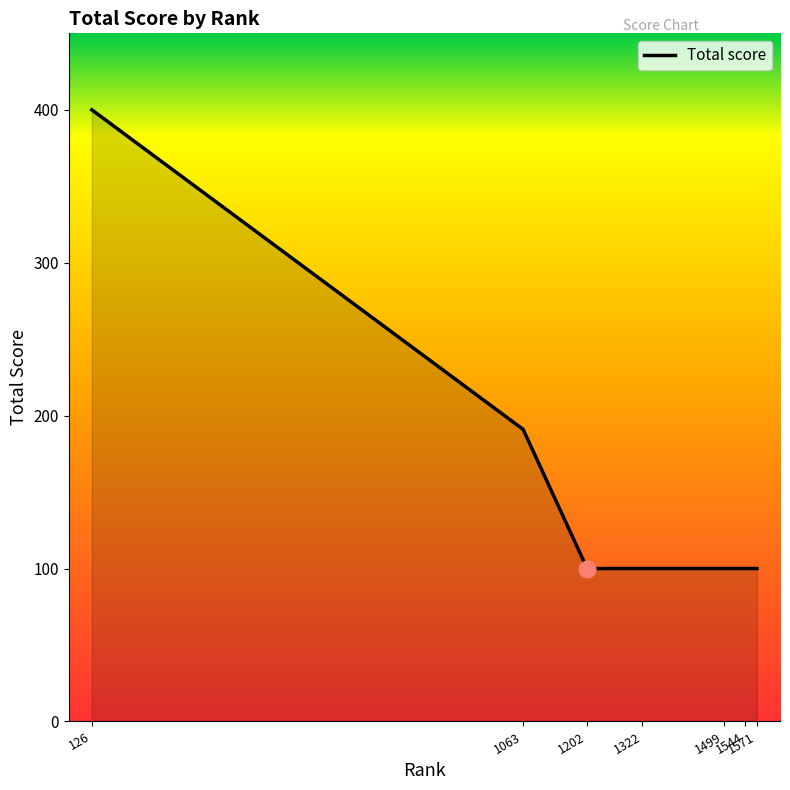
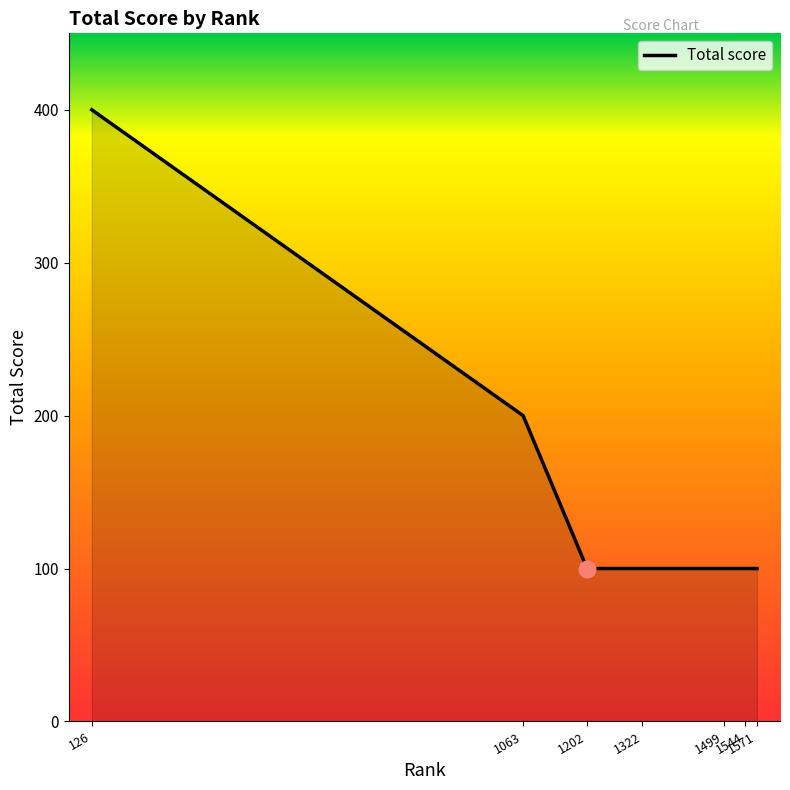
Total score, 1063: 191 -> 200
